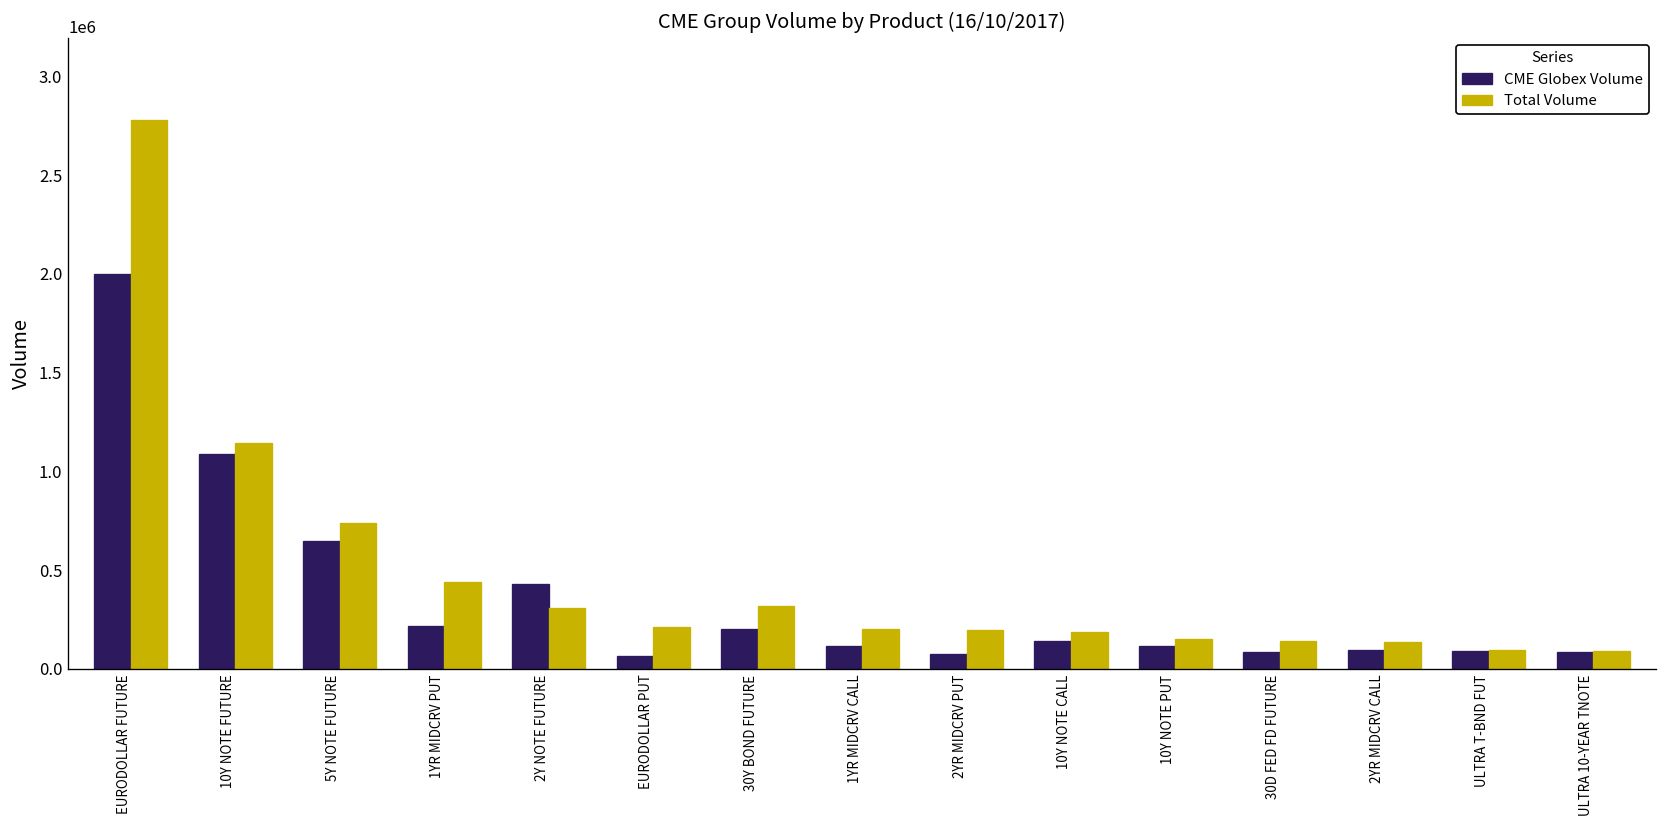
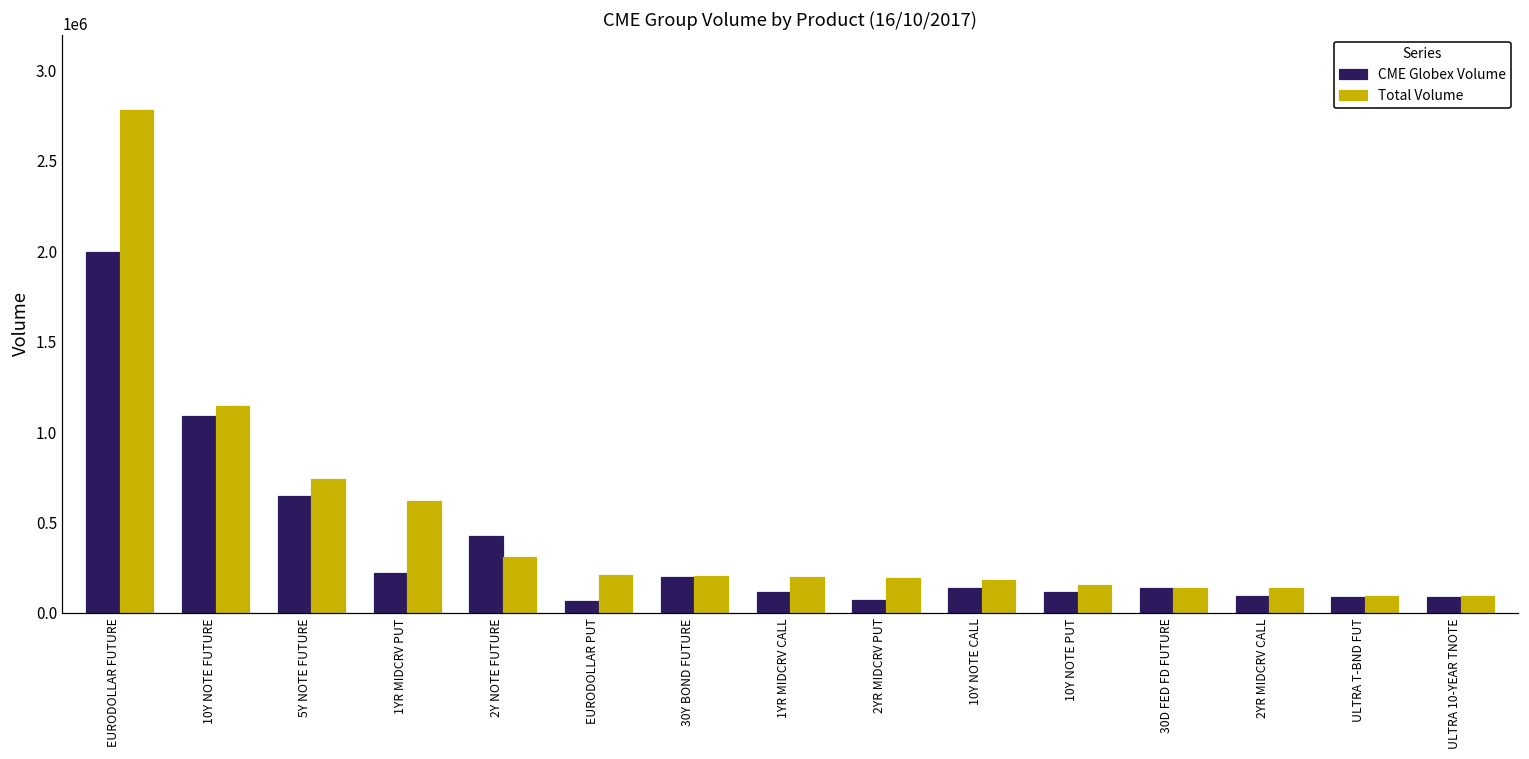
Total Volume, 1YR MIDCRV PUT: 440000 -> 620000
Total Volume, 30Y BOND FUTURE: 320000 -> 200000
CME Globex Volume, 30D FED FD FUTURE: 80000 -> 140000
